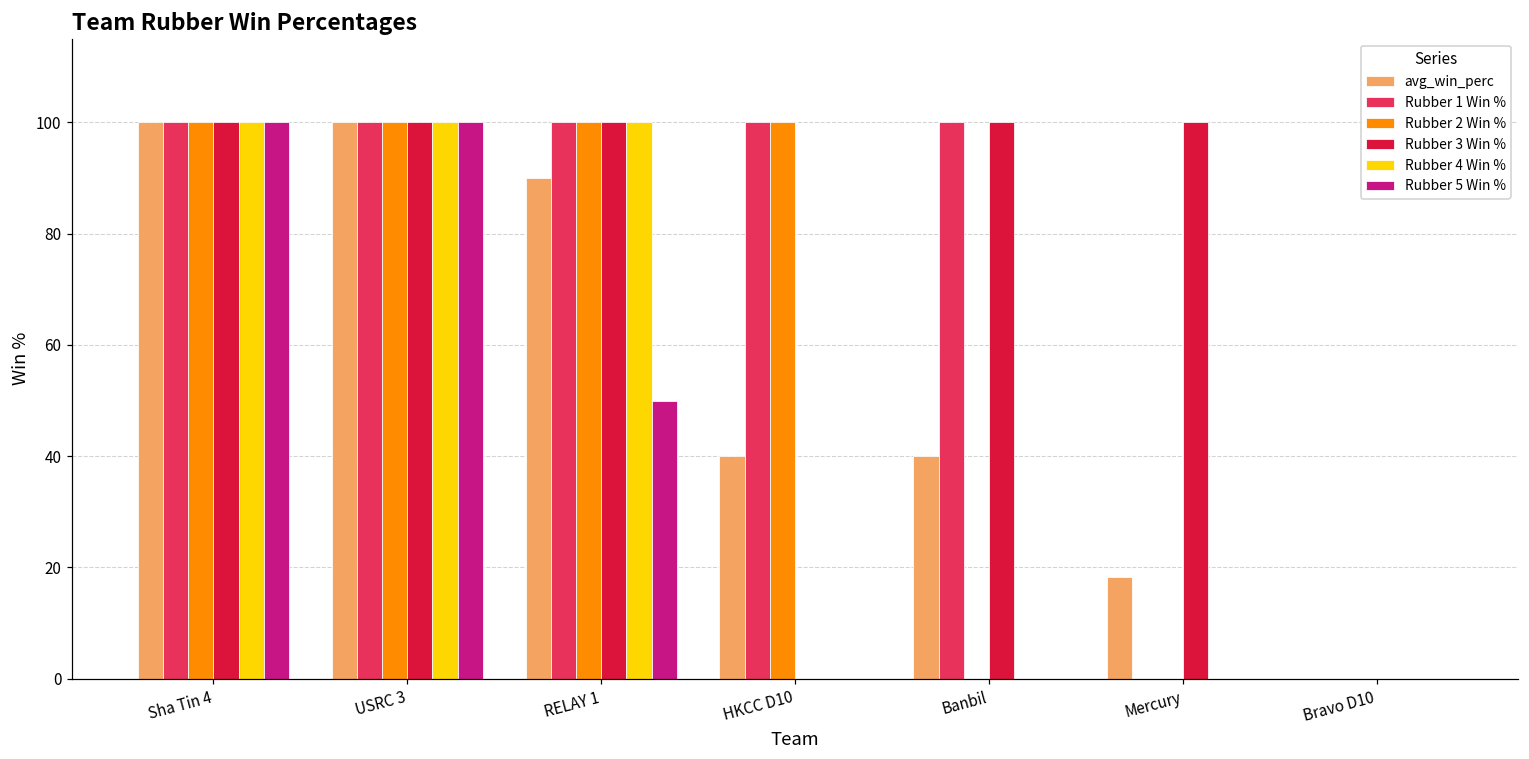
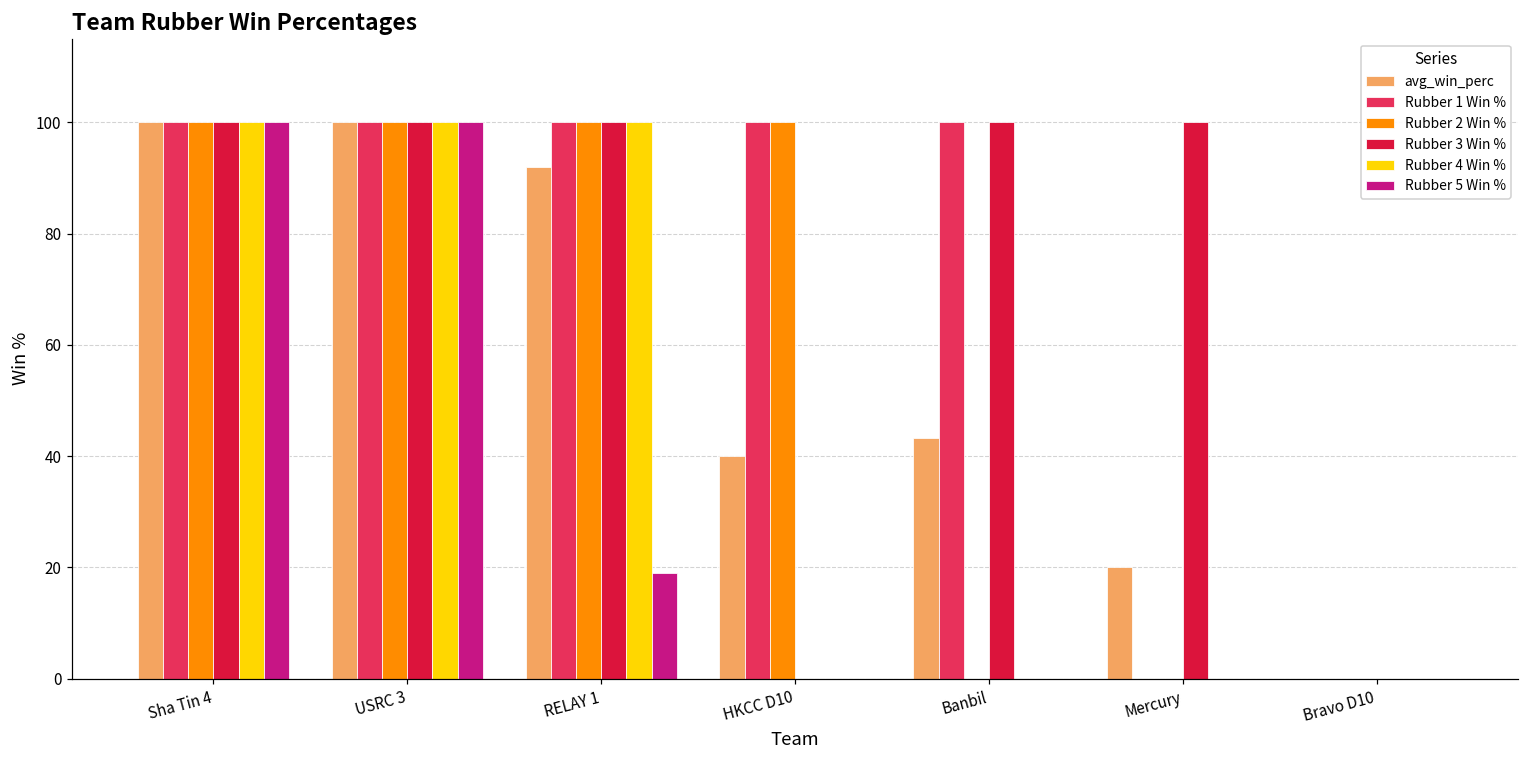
avg_win_perc, RELAY 1: 90 -> 92
Rubber 5 Win %, RELAY 1: 50 -> 19
avg_win_perc, Banbil: 40 -> 43
avg_win_perc, Mercury: 18 -> 20
